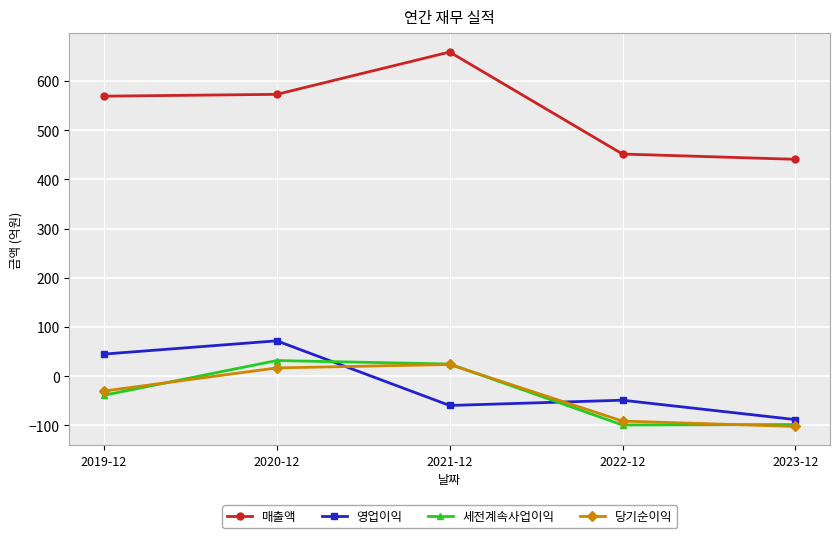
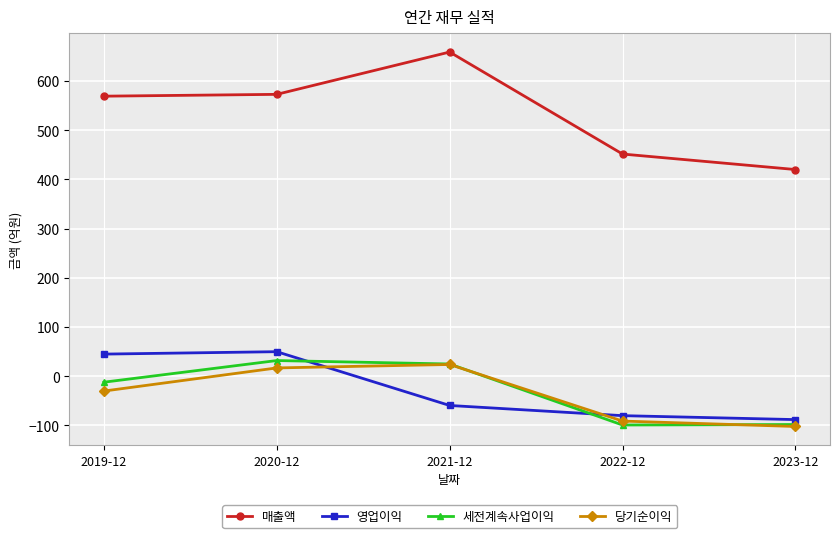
세전계속사업이익, 2019-12: -40 -> -10
영업이익, 2020-12: 70 -> 50
영업이익, 2022-12: -50 -> -80
매출액, 2023-12: 440 -> 420
